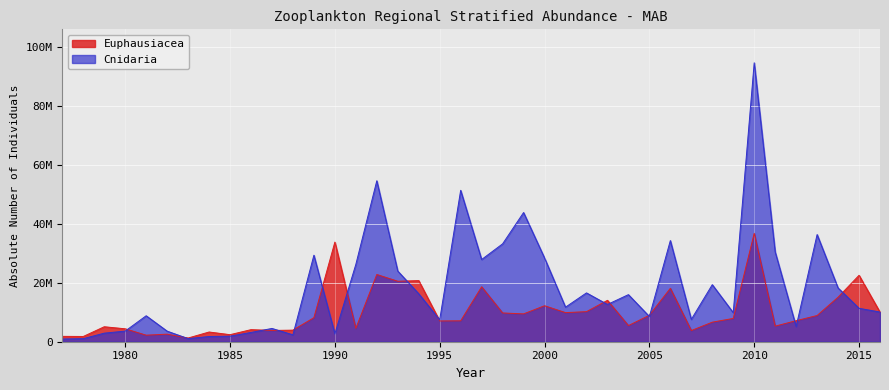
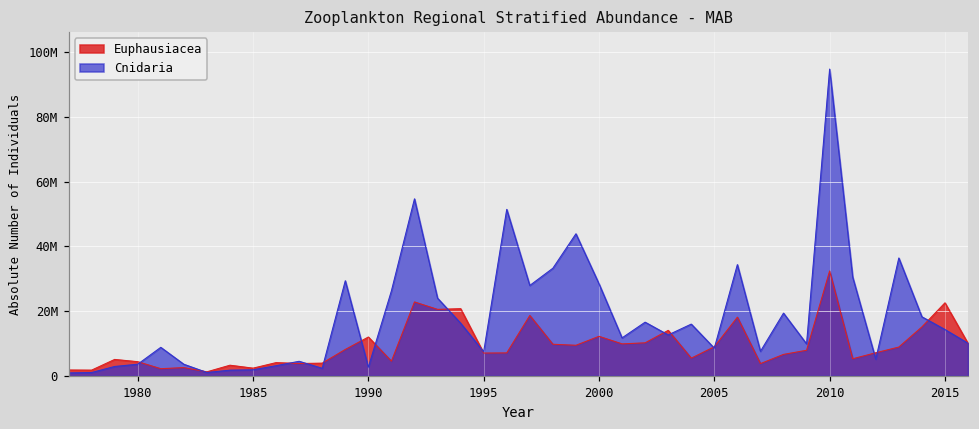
Euphausiacea, 1990: 34000000 -> 12000000
Euphausiacea, 2010: 37000000 -> 32000000
Cnidaria, 2015: 11000000 -> 14000000
